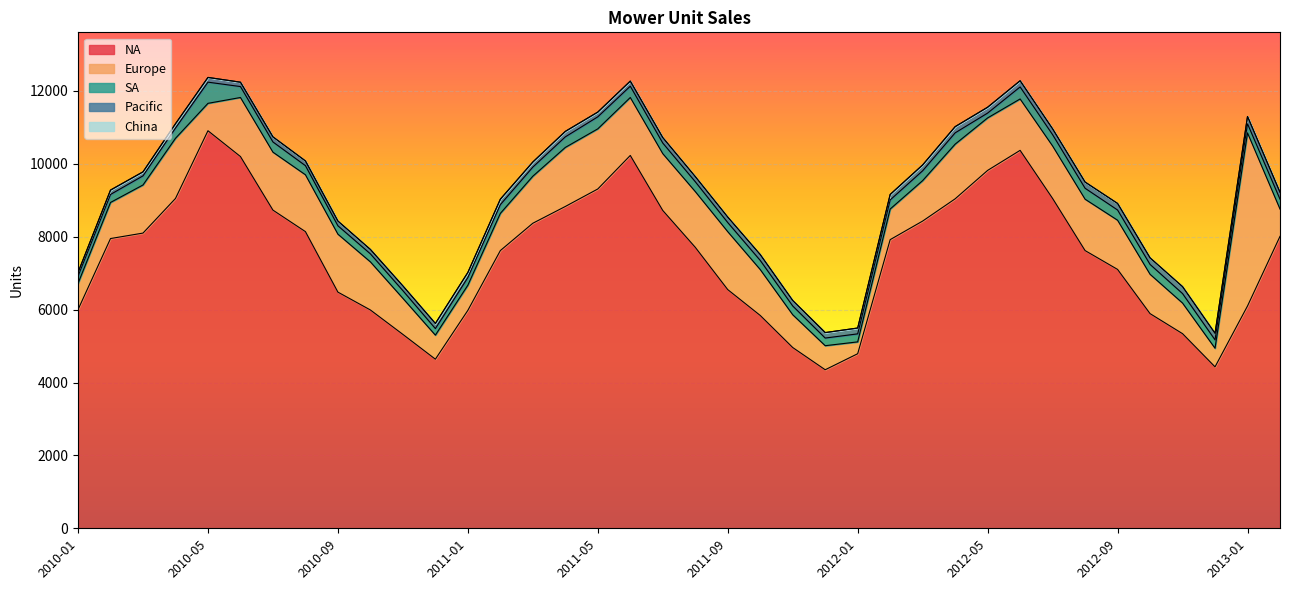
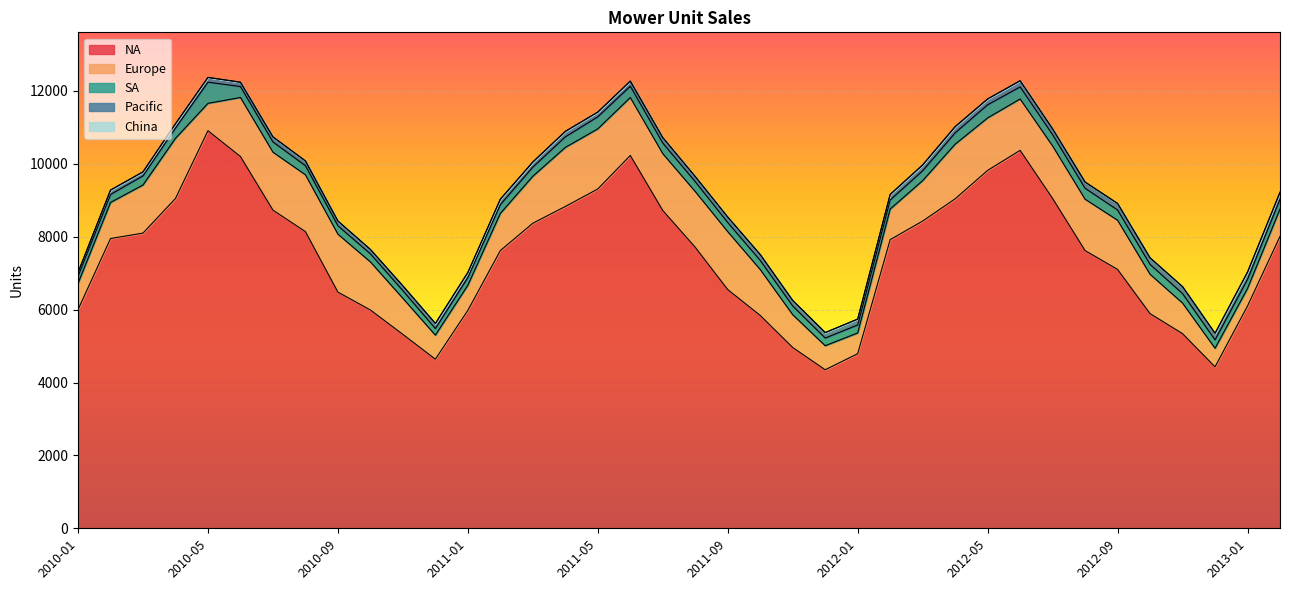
Europe, 2012-01: 300 -> 600
SA, 2012-05: 100 -> 400
Europe, 2013-01: 4700 -> 500
